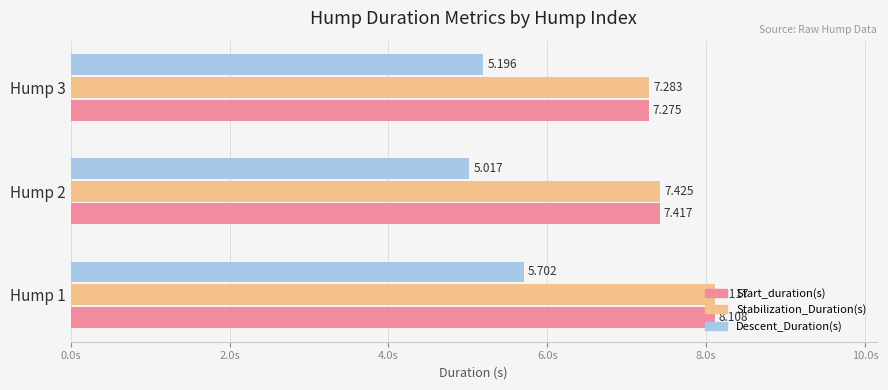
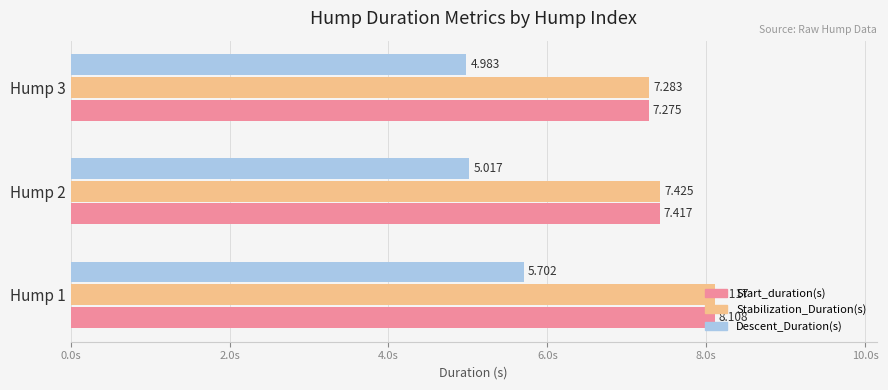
Descent_Duration(s), Hump 3: 5.196 -> 4.983
